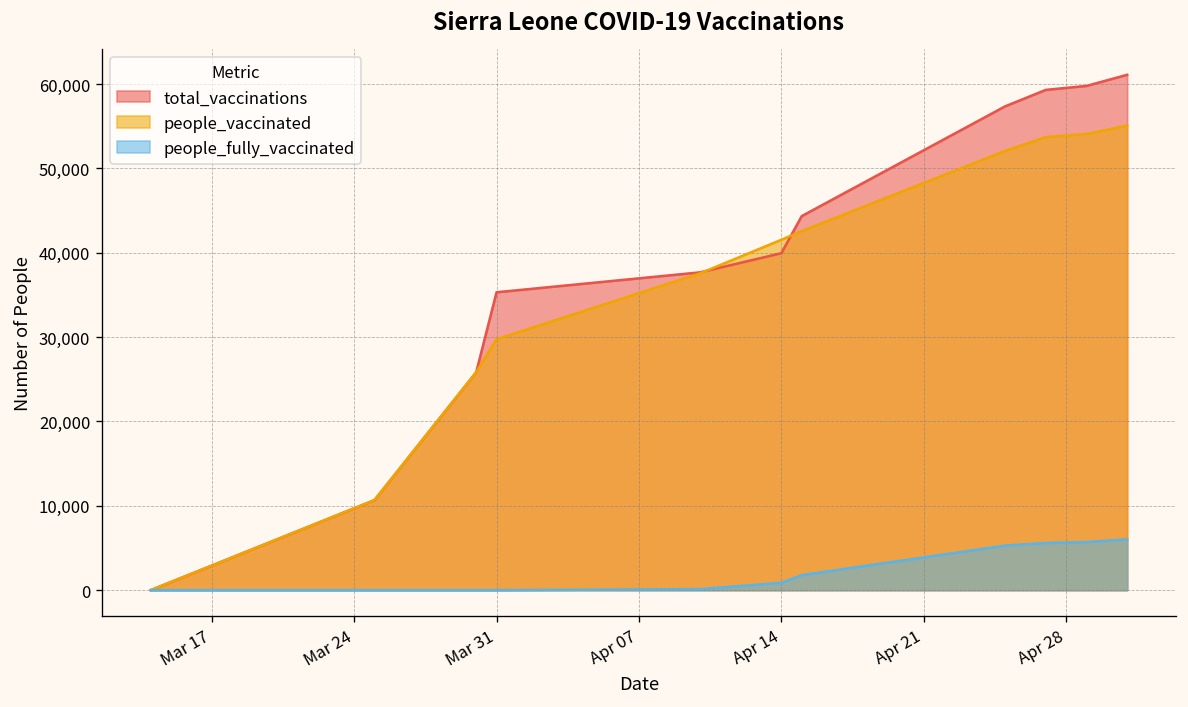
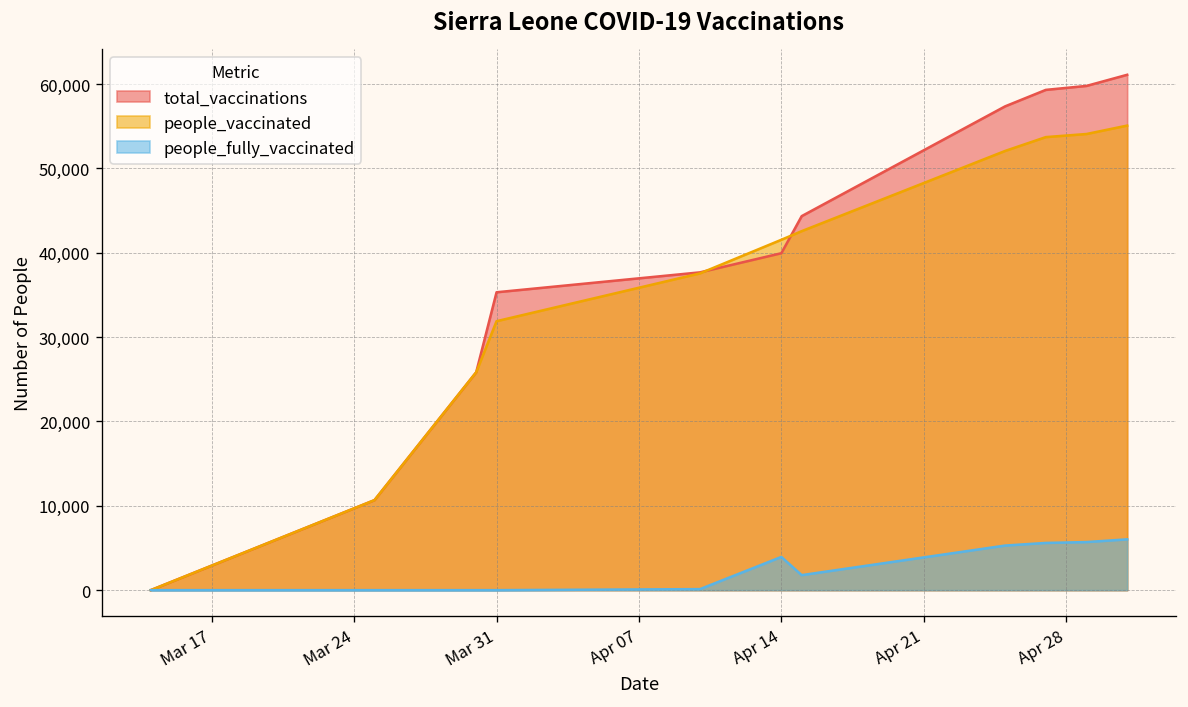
people_vaccinated, Mar 31: 30,000 -> 32,000
people_fully_vaccinated, Apr 14: 1,000 -> 4,000
